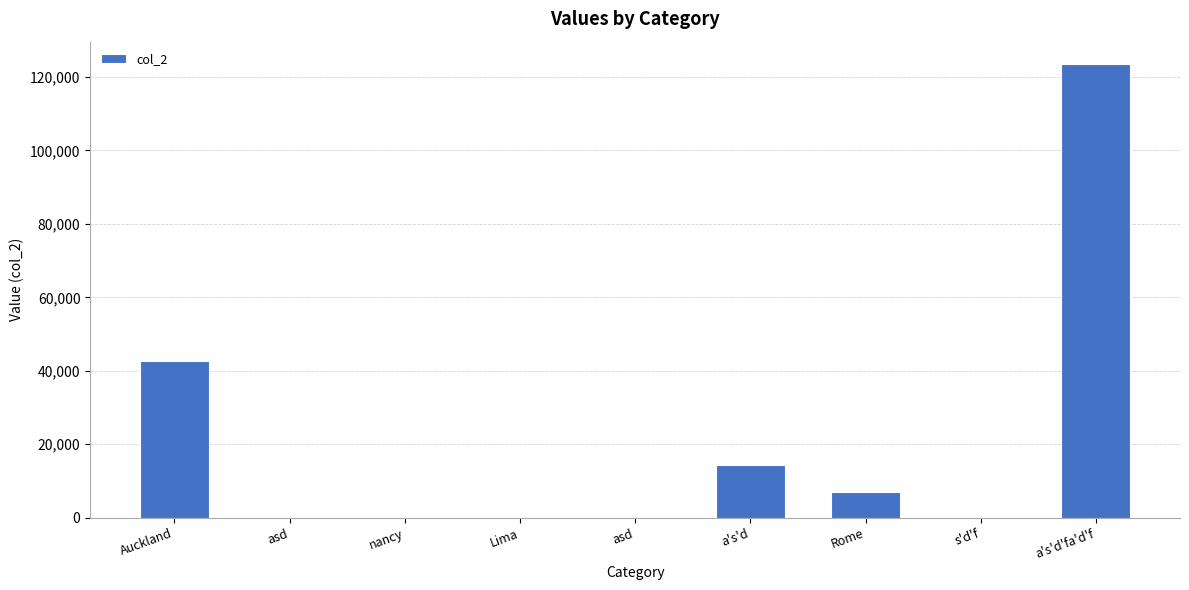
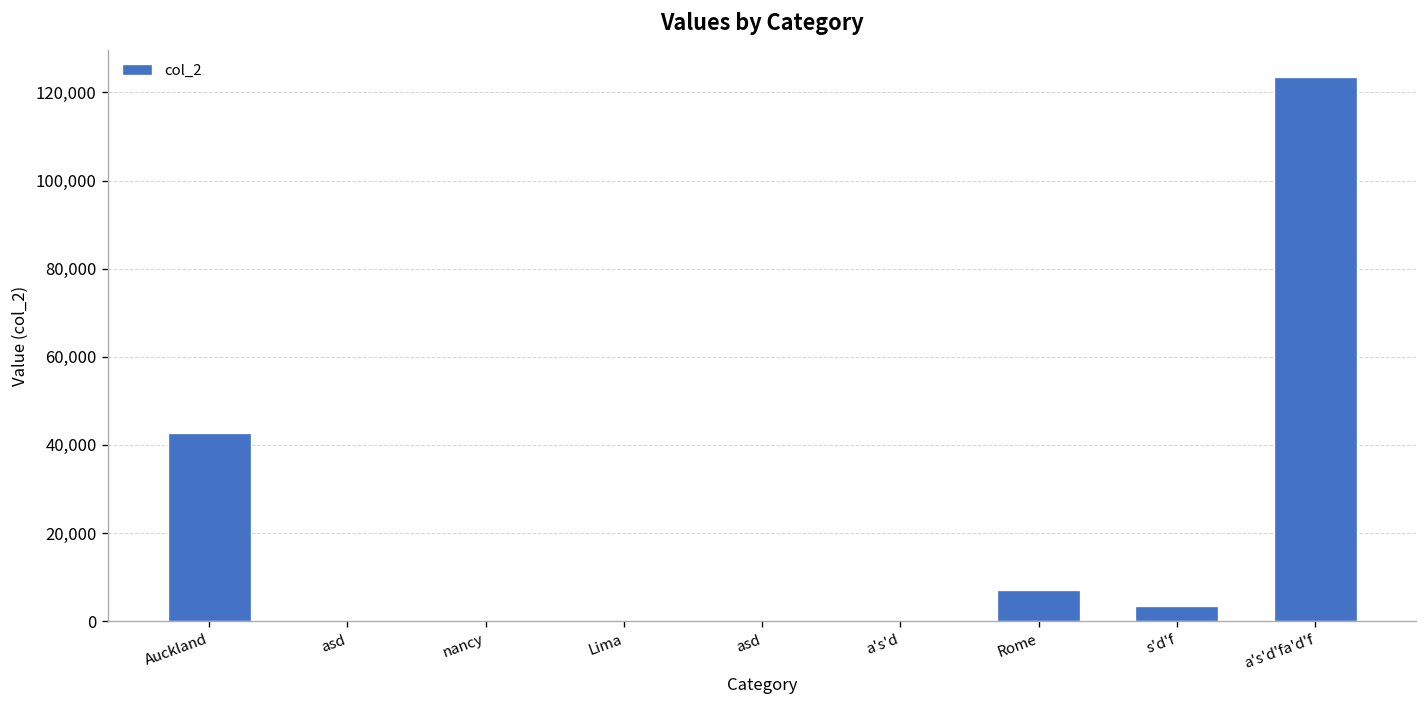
a's'd: 14,000 -> 0
s'd'f: 0 -> 3,000
